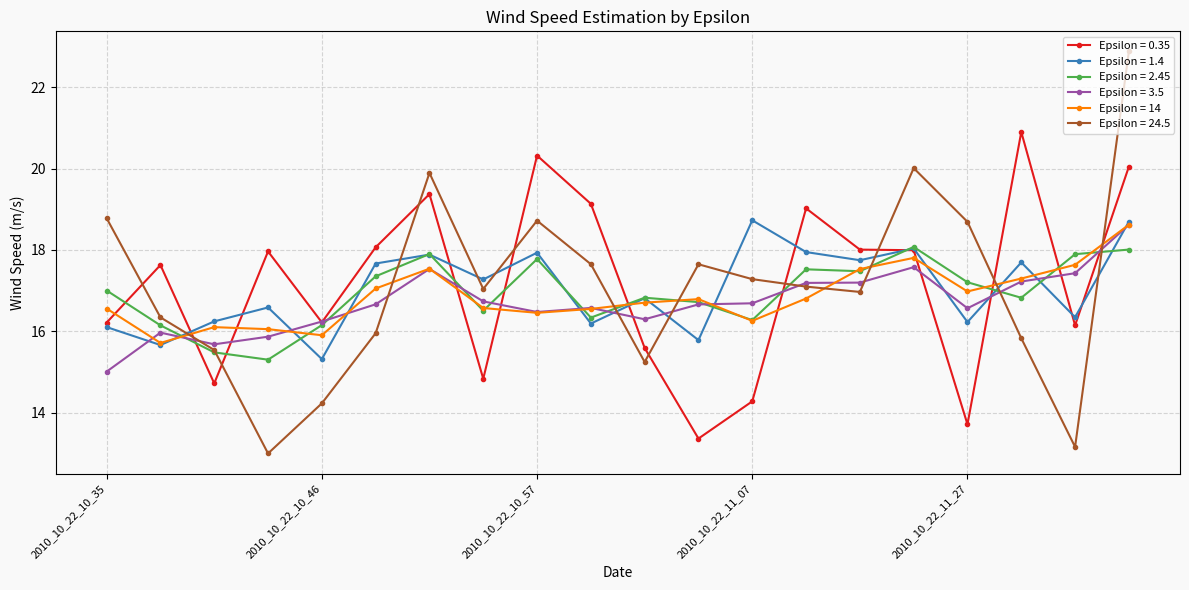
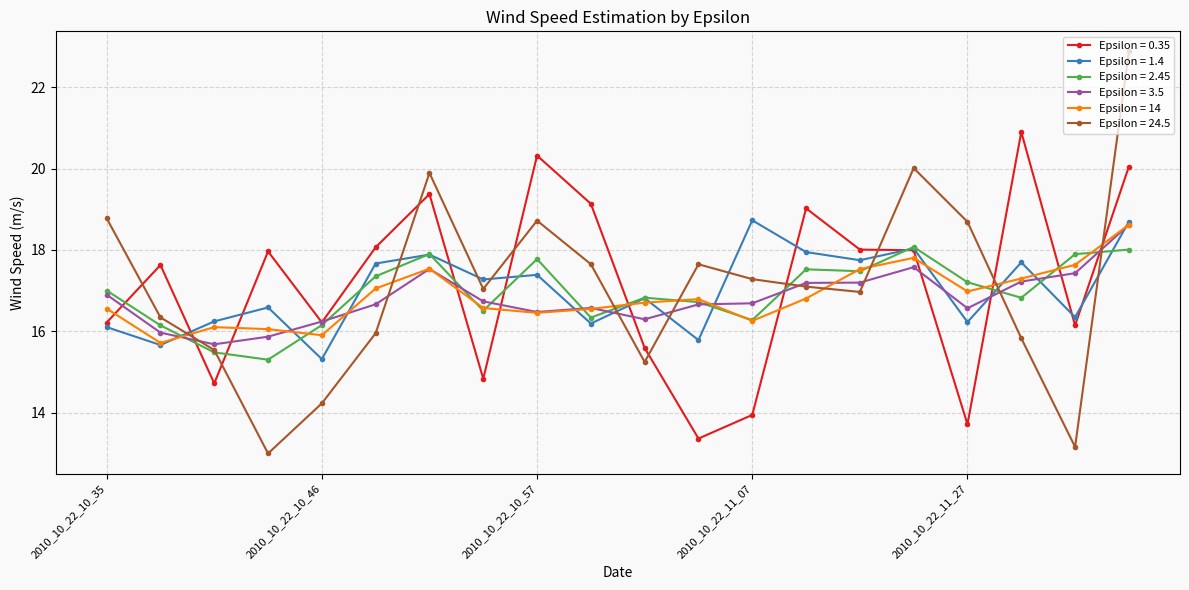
Epsilon = 3.5, 2010_10_22_10_35: 15.0 -> 16.9
Epsilon = 1.4, 2010_10_22_10_57: 17.9 -> 17.4
Epsilon = 0.35, 2010_10_22_11_07: 14.3 -> 13.9
